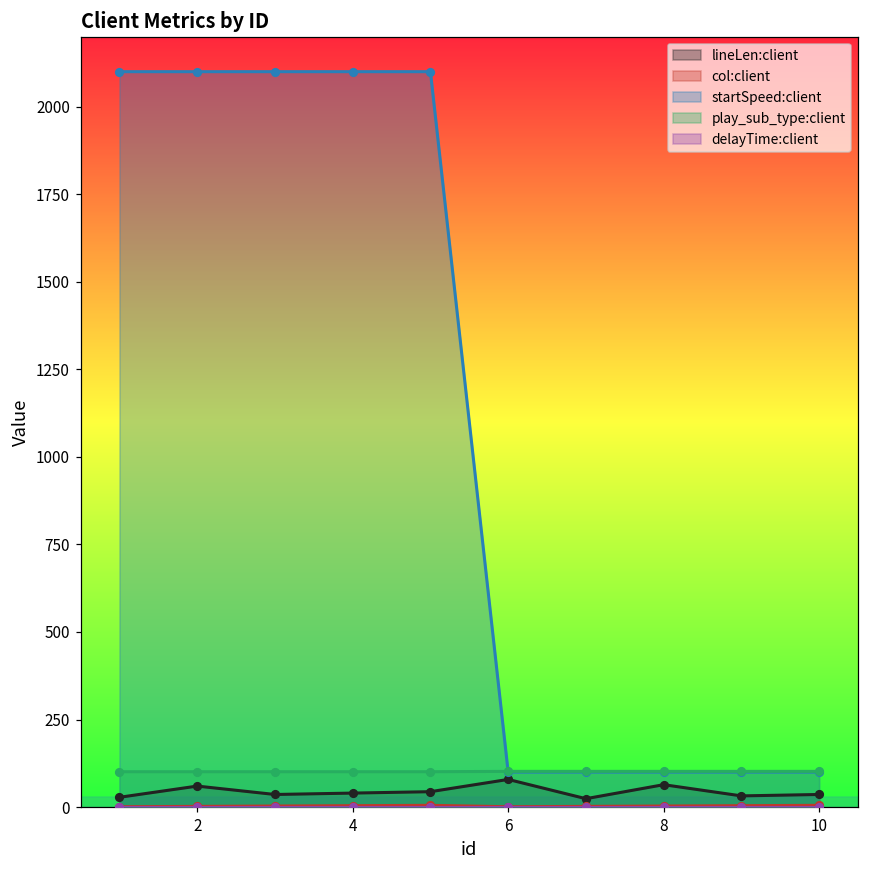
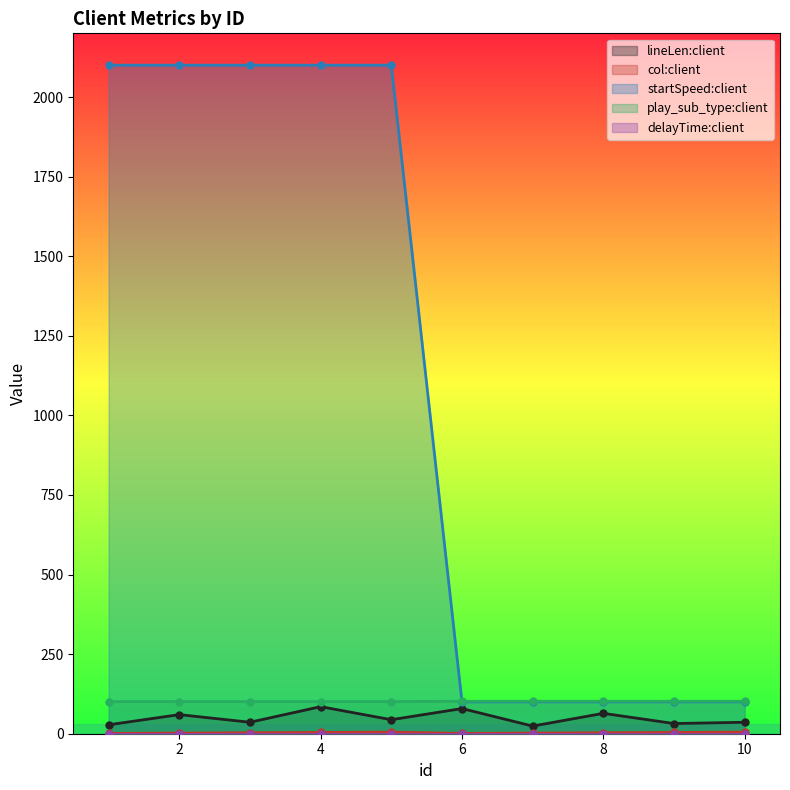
lineLen:client, 4: 40 -> 90
